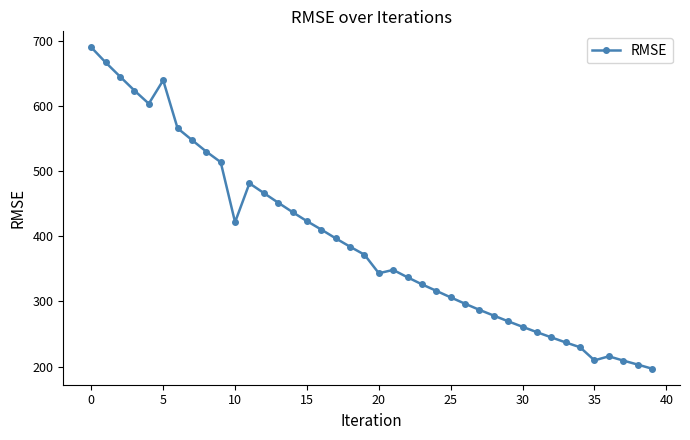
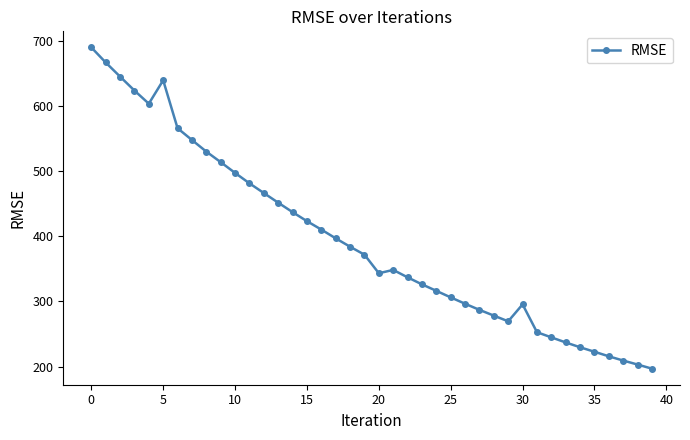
10: 420 -> 500
30: 260 -> 300
35: 210 -> 220
